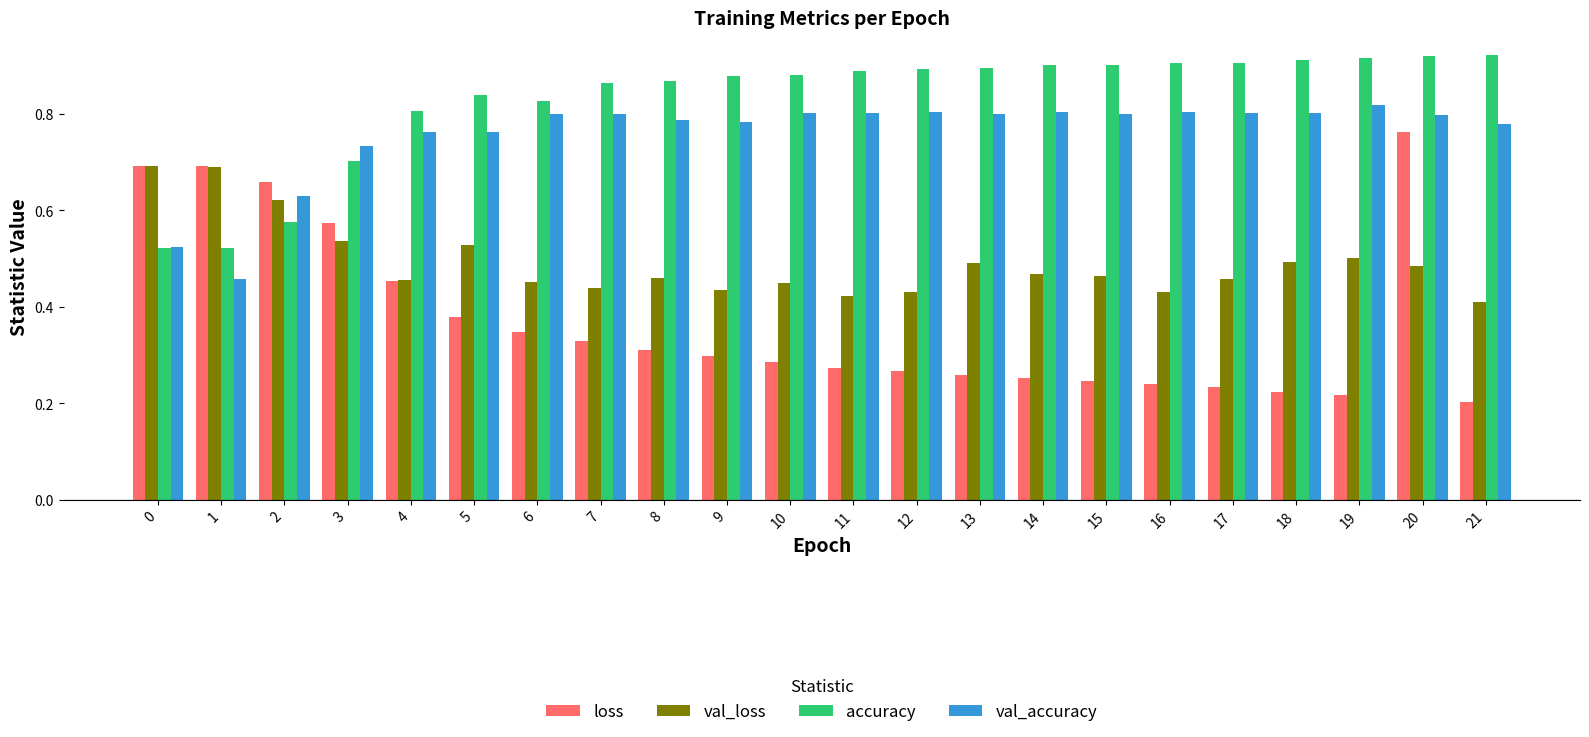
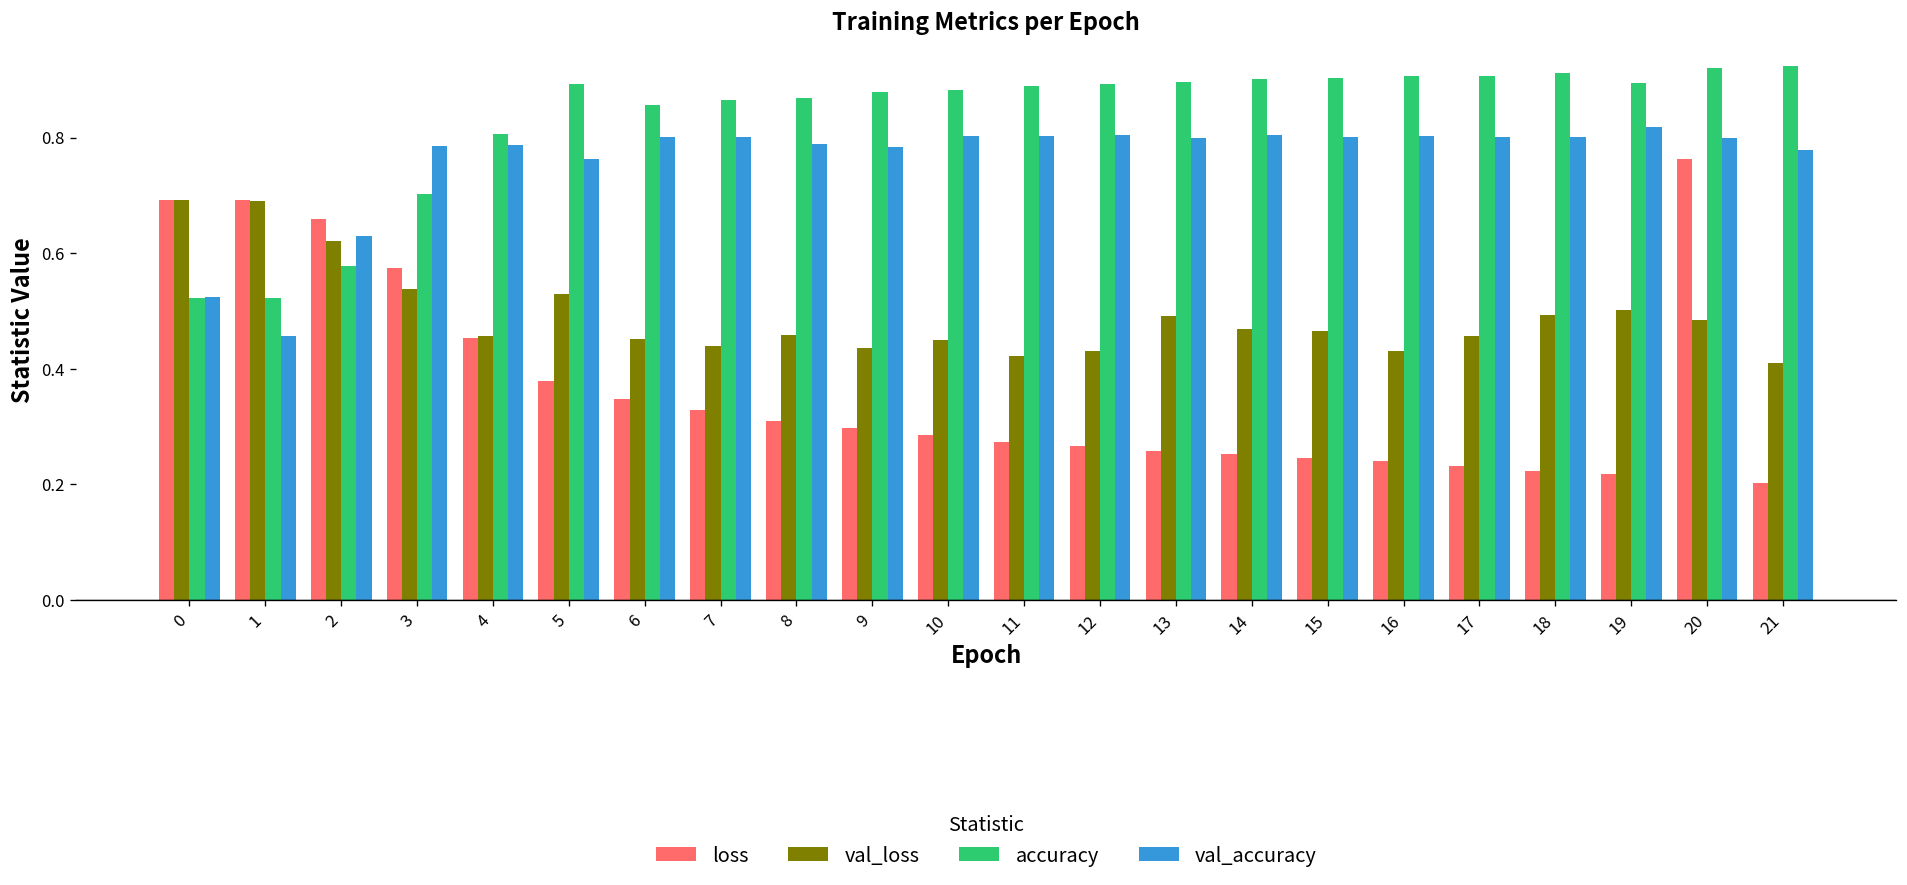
val_accuracy, 3: 0.73 -> 0.79
val_accuracy, 4: 0.76 -> 0.79
accuracy, 5: 0.84 -> 0.89
accuracy, 6: 0.83 -> 0.86
accuracy, 19: 0.92 -> 0.89
